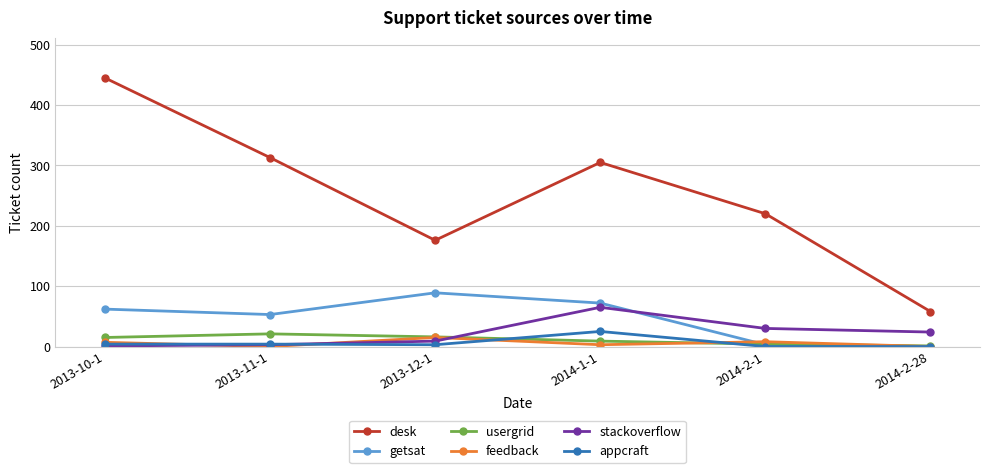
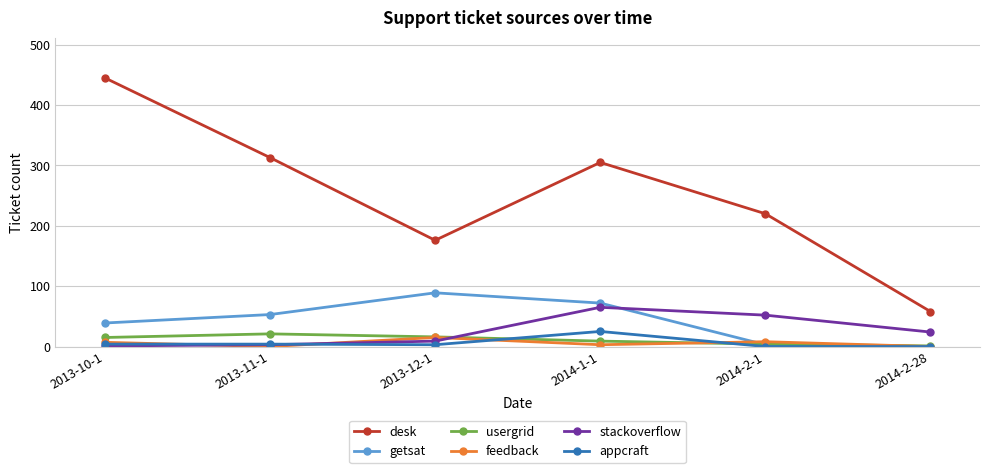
getsat, 2013-10-1: 60 -> 40
stackoverflow, 2014-2-1: 30 -> 50
